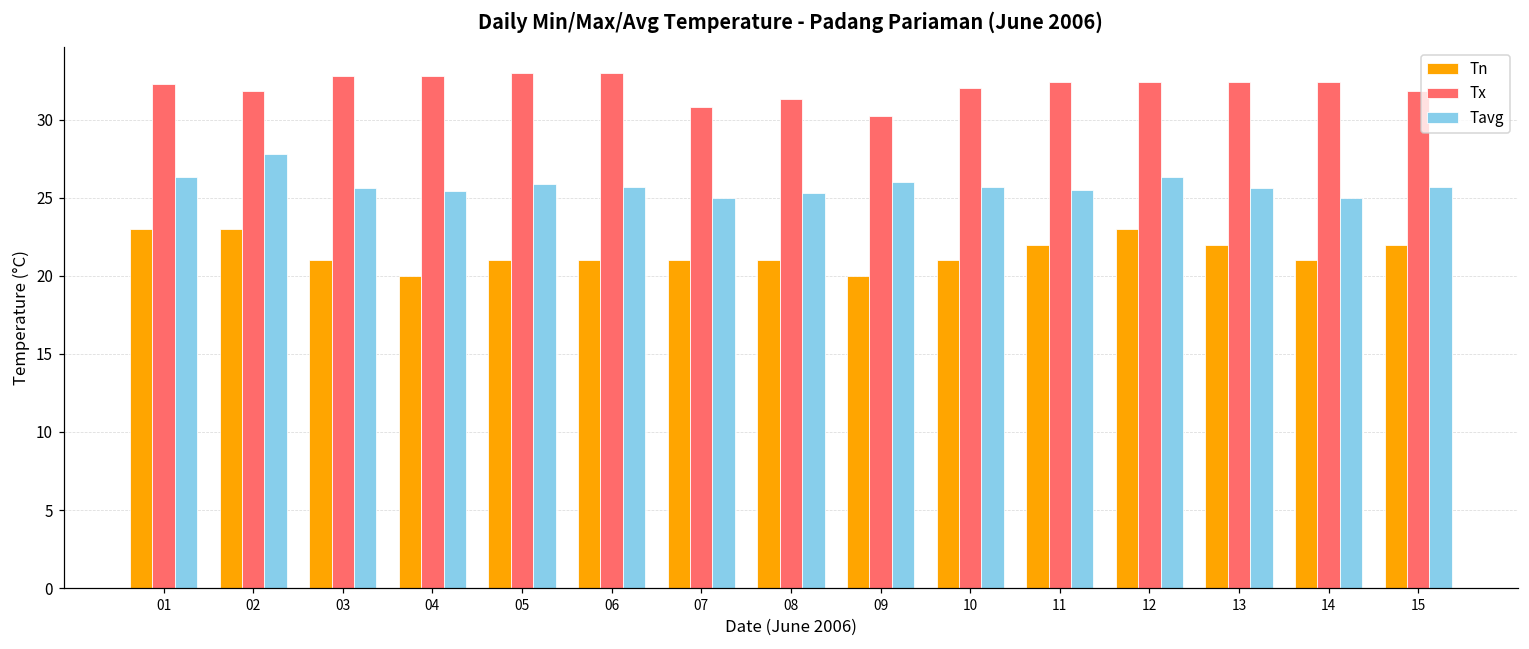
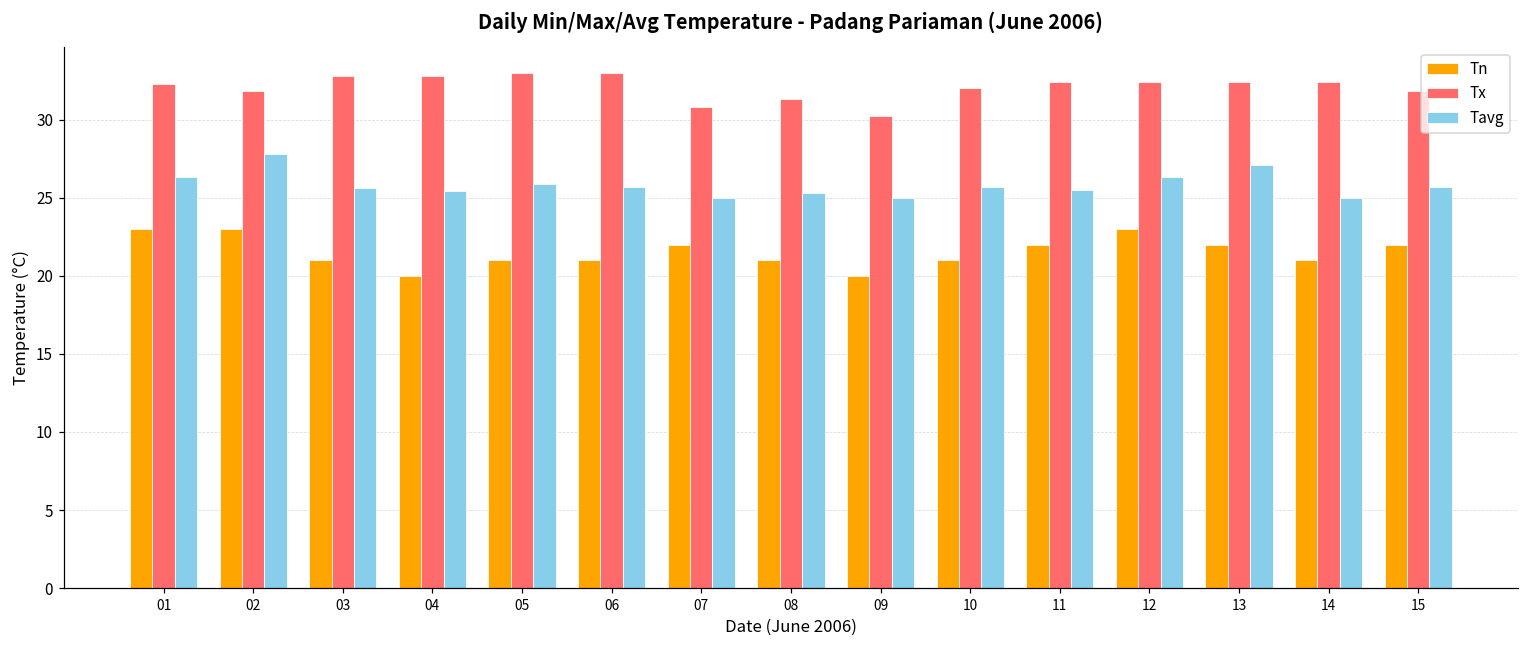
Tn, 07: 21 -> 22
Tavg, 09: 26 -> 25
Tavg, 13: 25.6 -> 27.1
